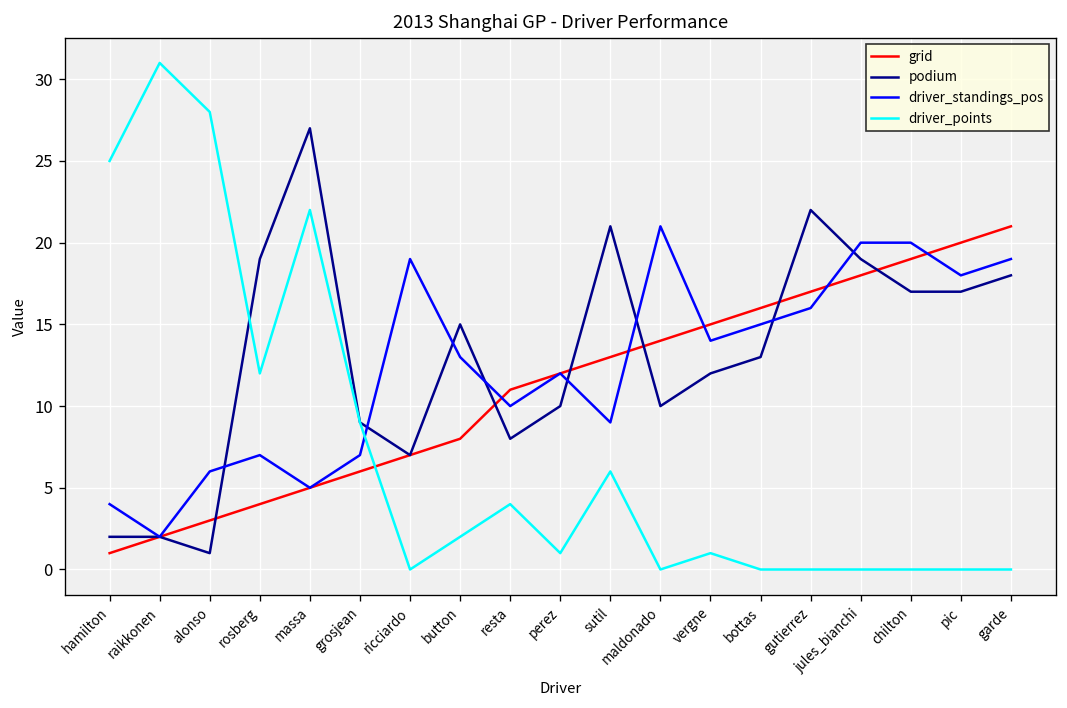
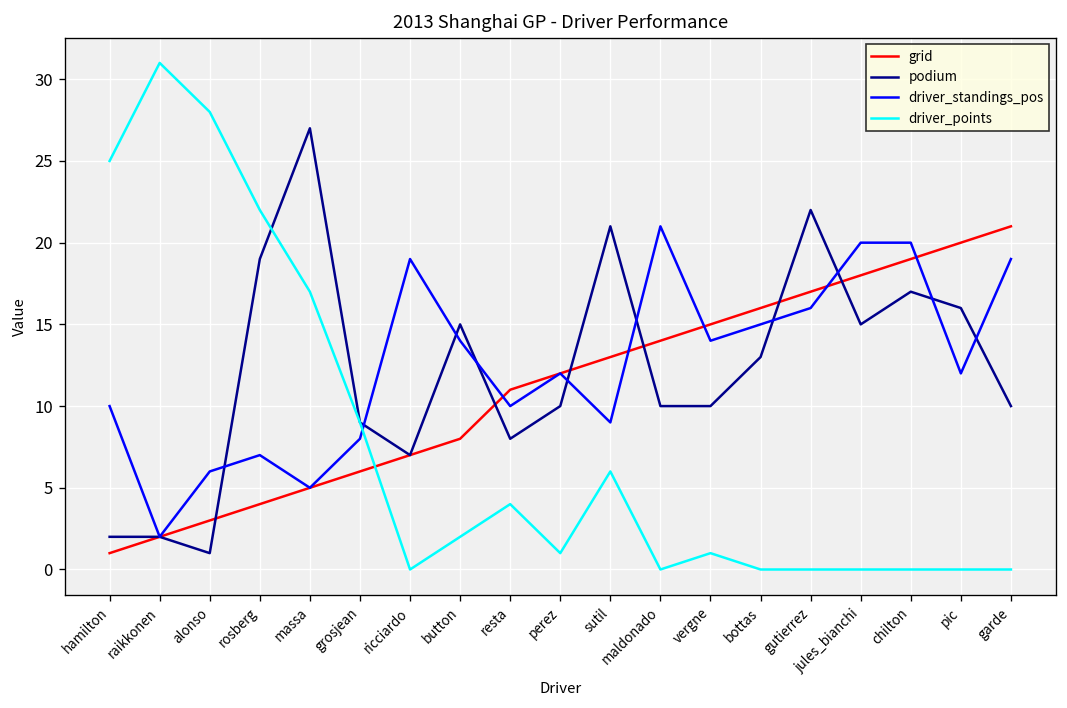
driver_standings_pos, hamilton: 4 -> 10
driver_points, rosberg: 12 -> 22
driver_points, massa: 22 -> 17
driver_standings_pos, grosjean: 7 -> 8
driver_standings_pos, button: 13 -> 14
podium, vergne: 12 -> 10
podium, jules_bianchi: 19 -> 15
podium, pic: 17 -> 16
driver_standings_pos, pic: 18 -> 12
podium, garde: 18 -> 10
